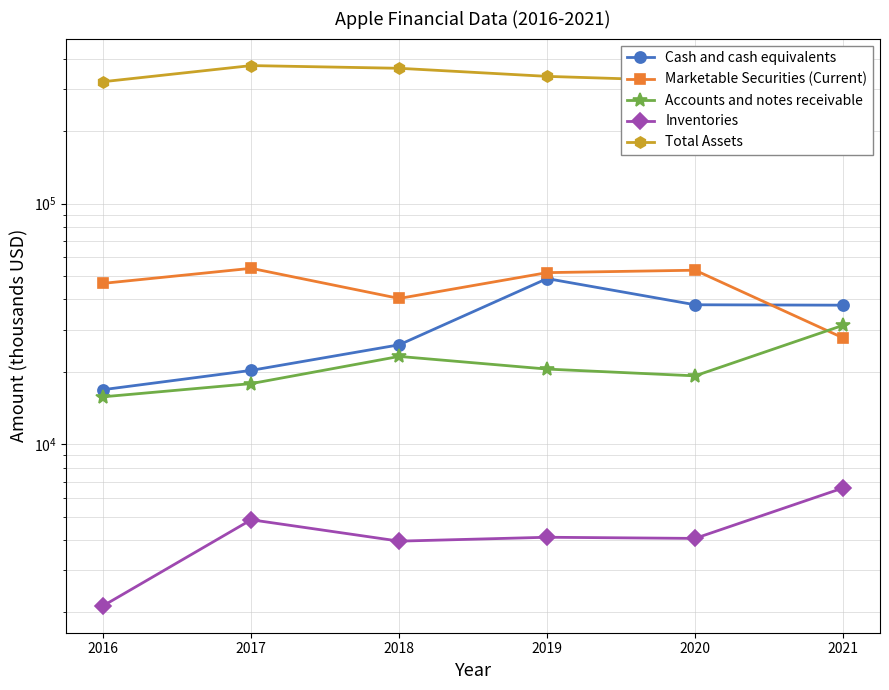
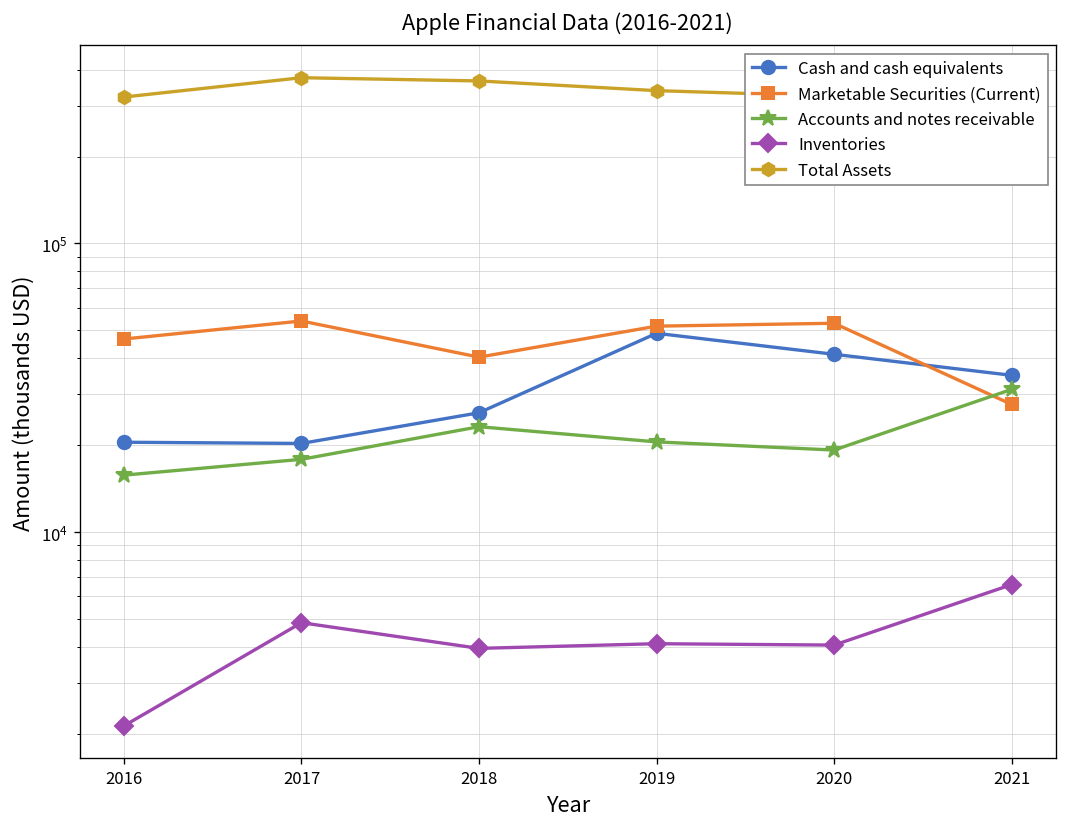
Cash and cash equivalents, 2016: 17000 -> 20000
Cash and cash equivalents, 2020: 38000 -> 41000
Cash and cash equivalents, 2021: 38000 -> 35000
